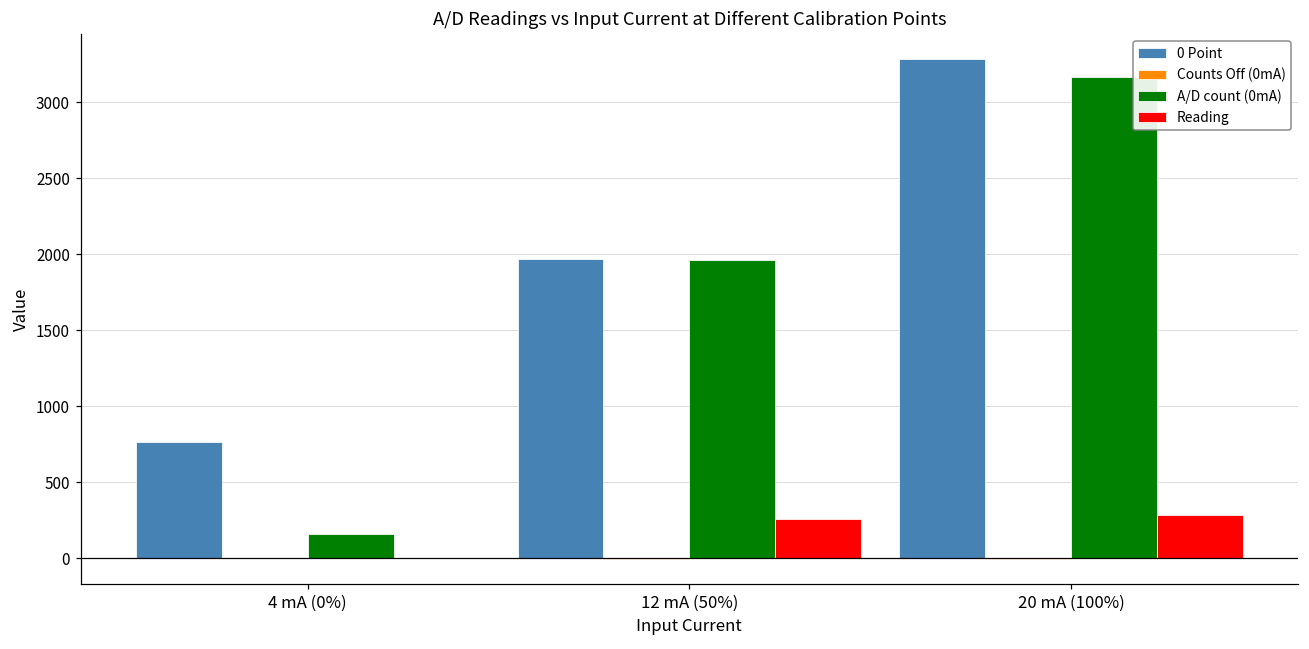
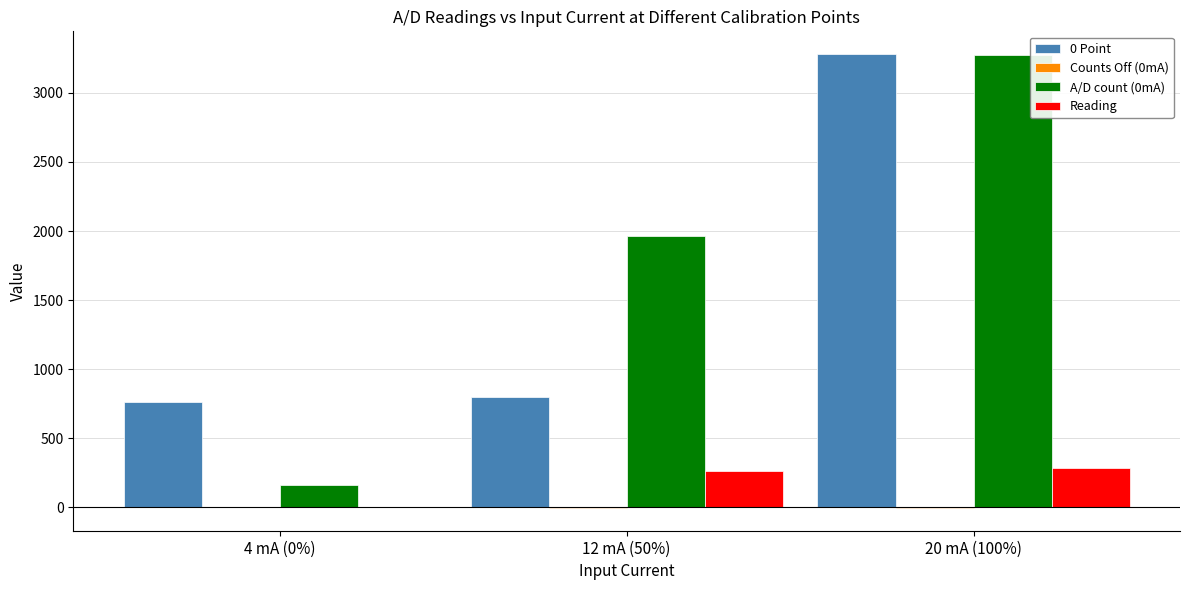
0 Point, 12 mA (50%): 1970 -> 800
A/D count (0mA), 20 mA (100%): 3170 -> 3280
